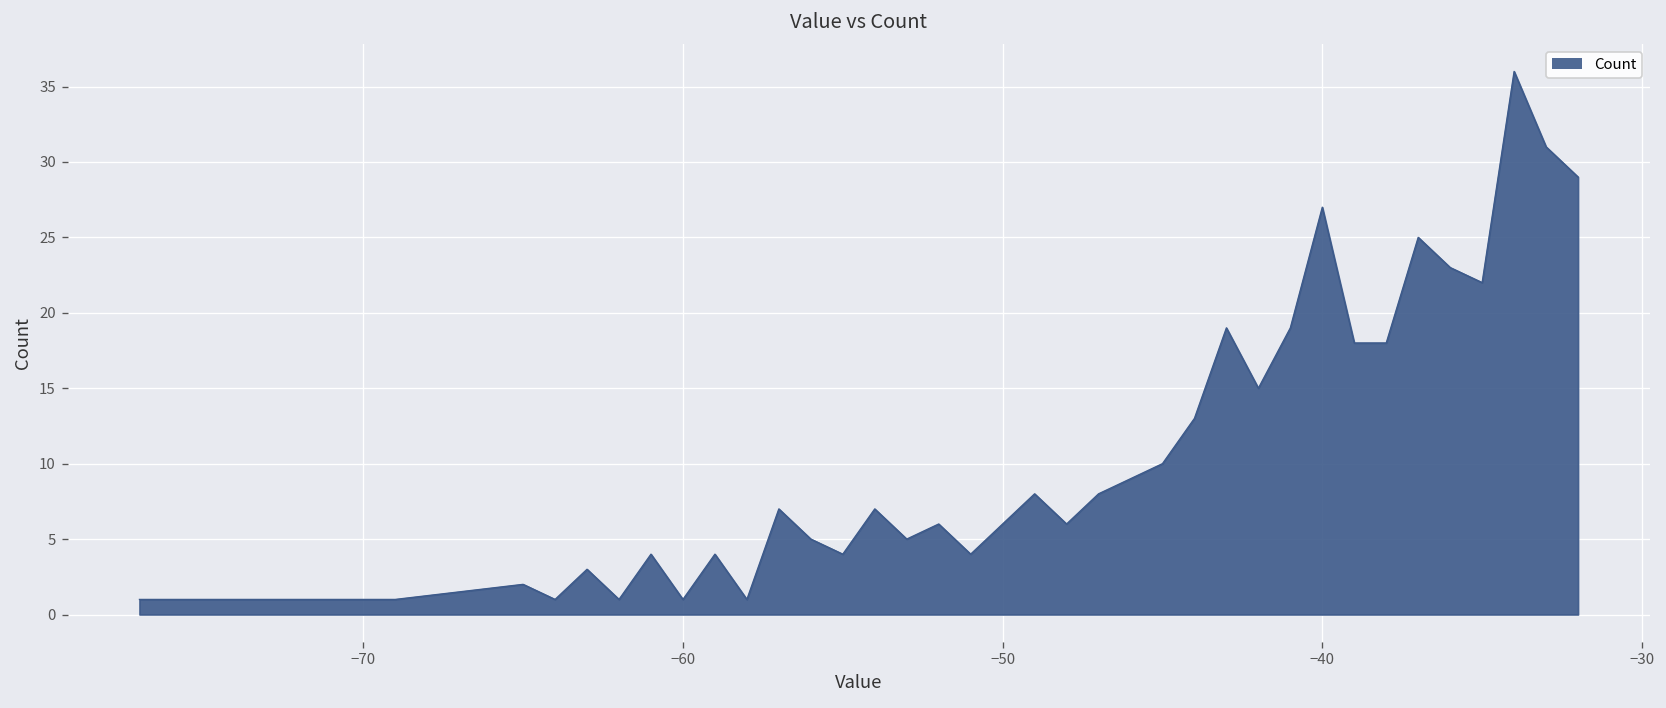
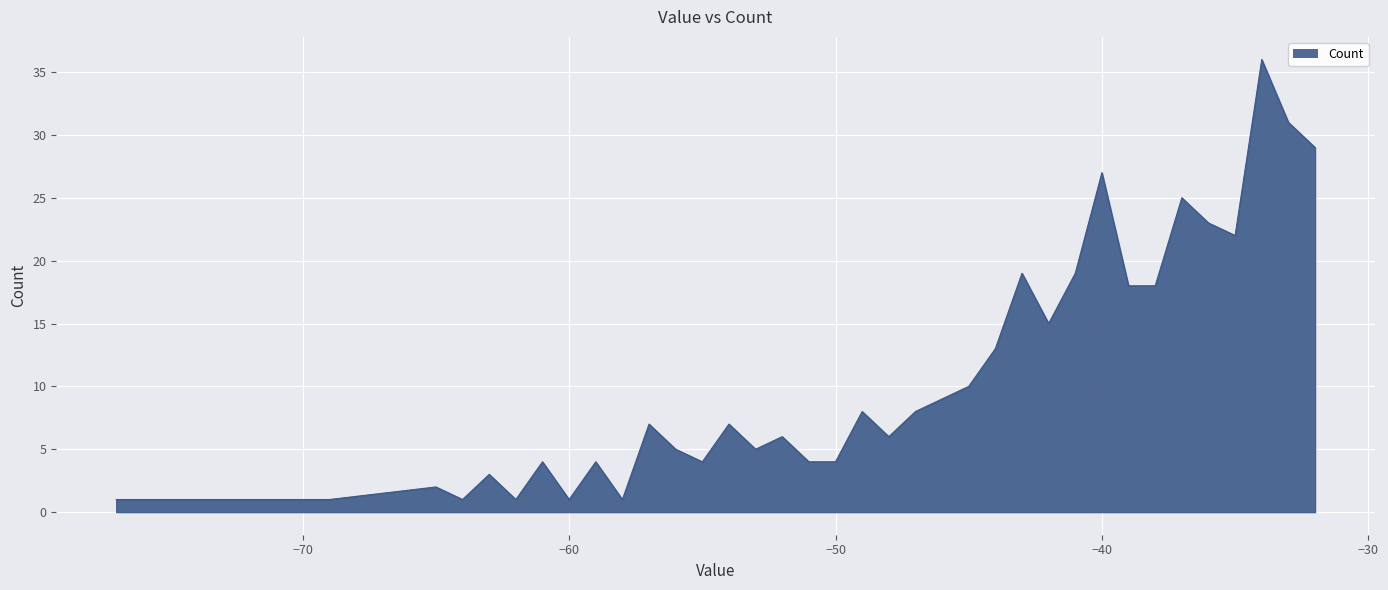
−50: 6 -> 4
